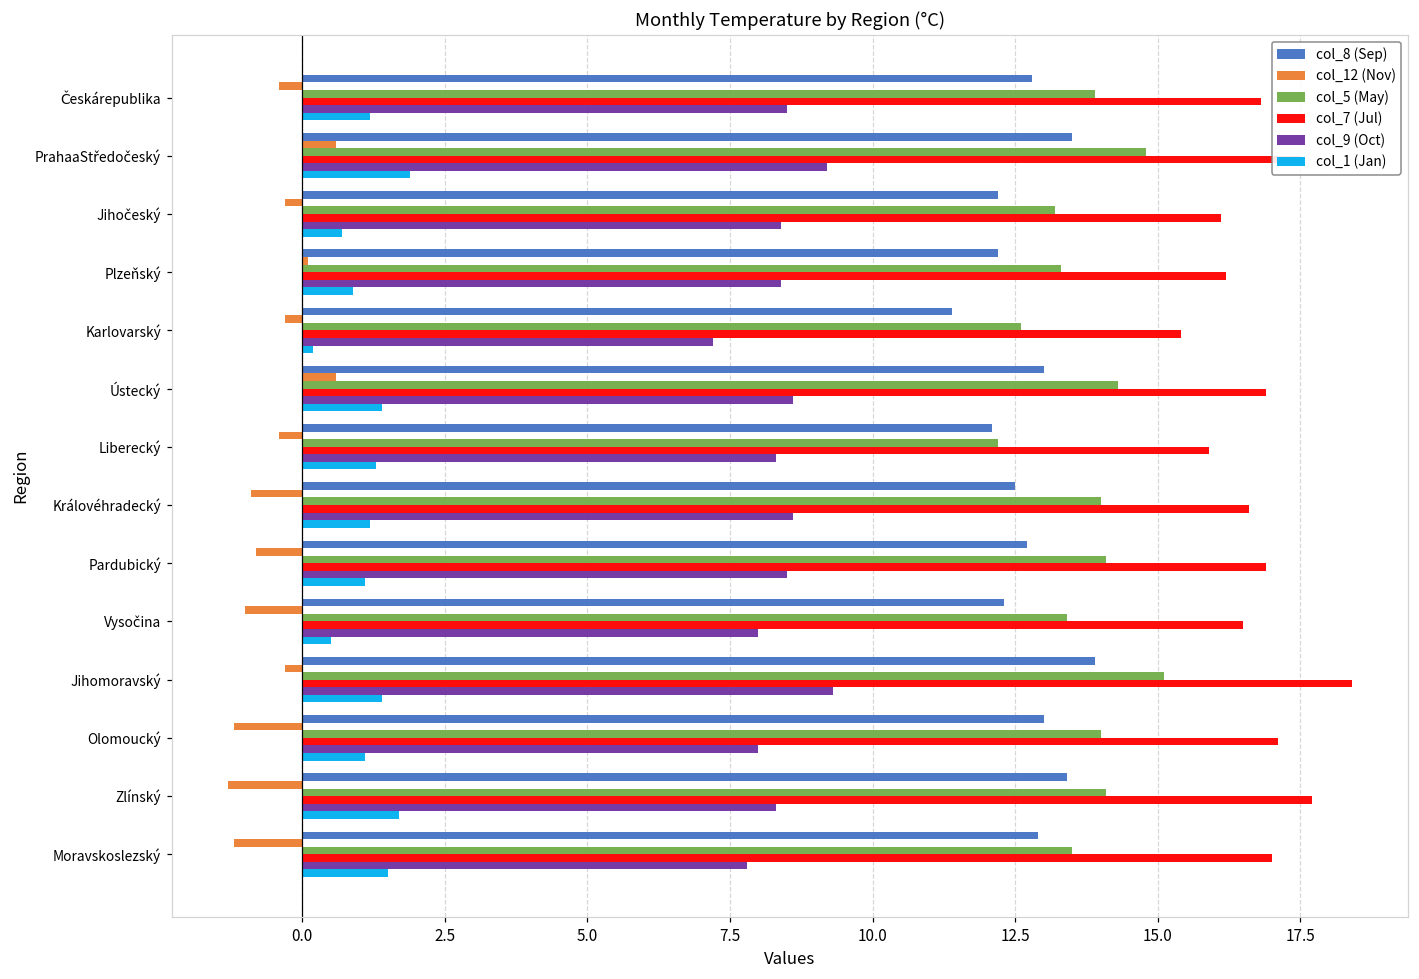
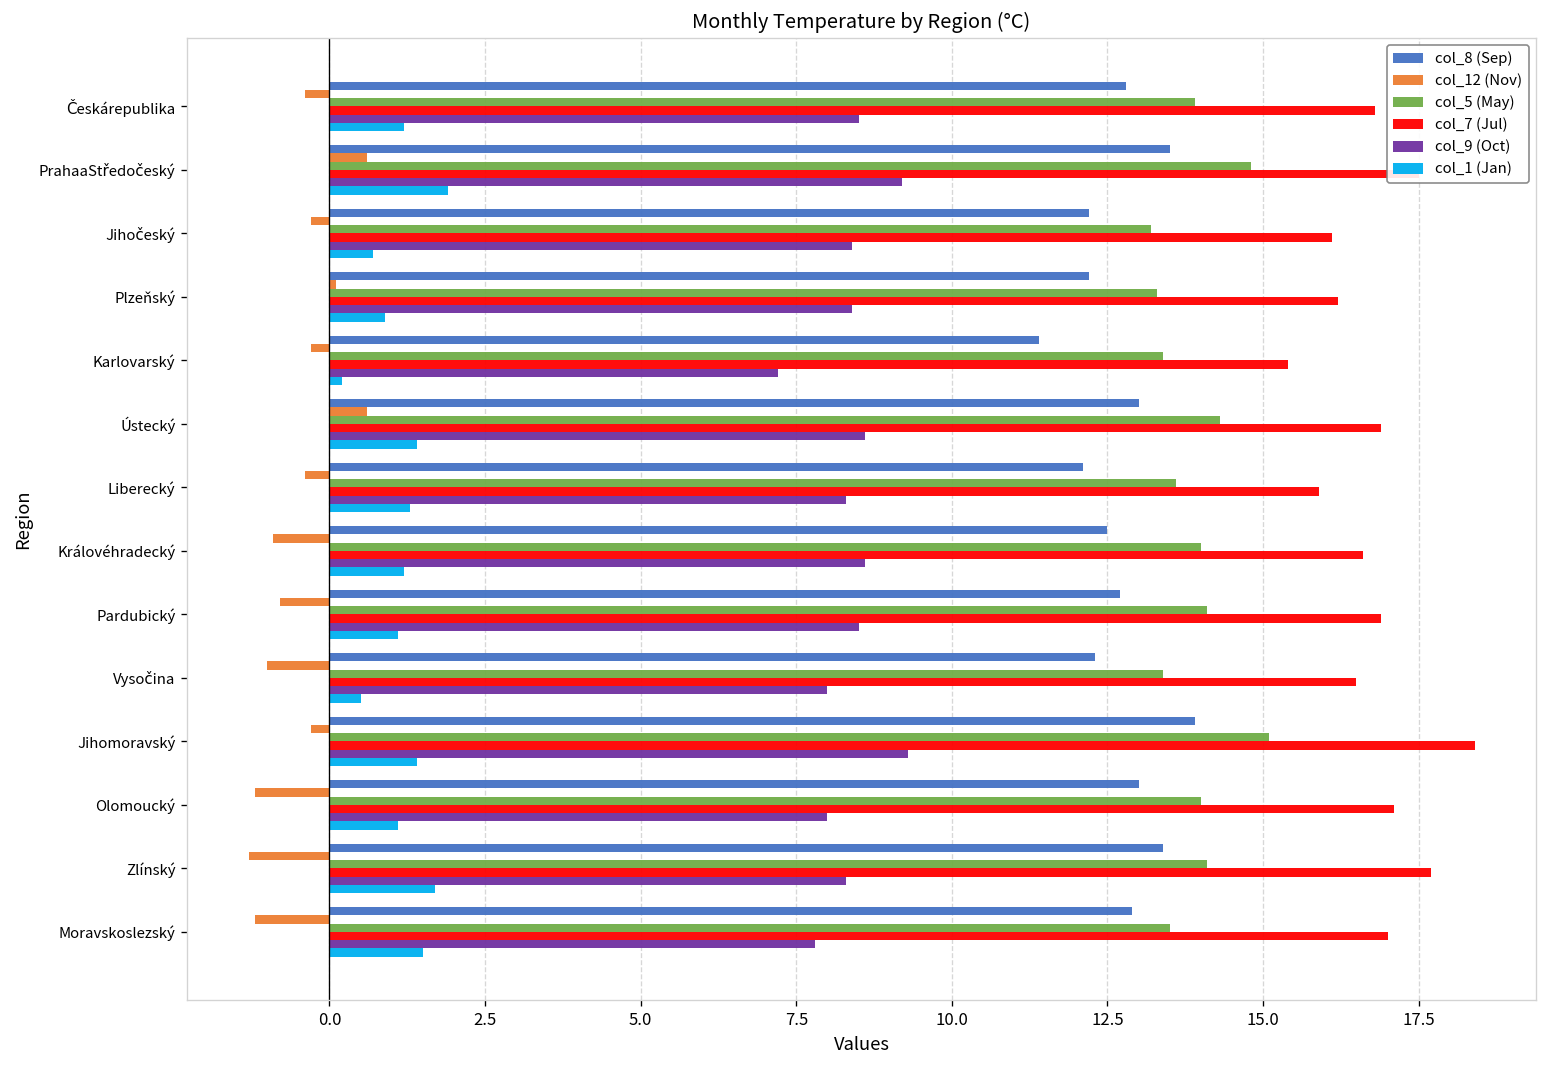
col_5 (May), Karlovarský: 12.6 -> 13.4
col_5 (May), Liberecký: 12.2 -> 13.6
